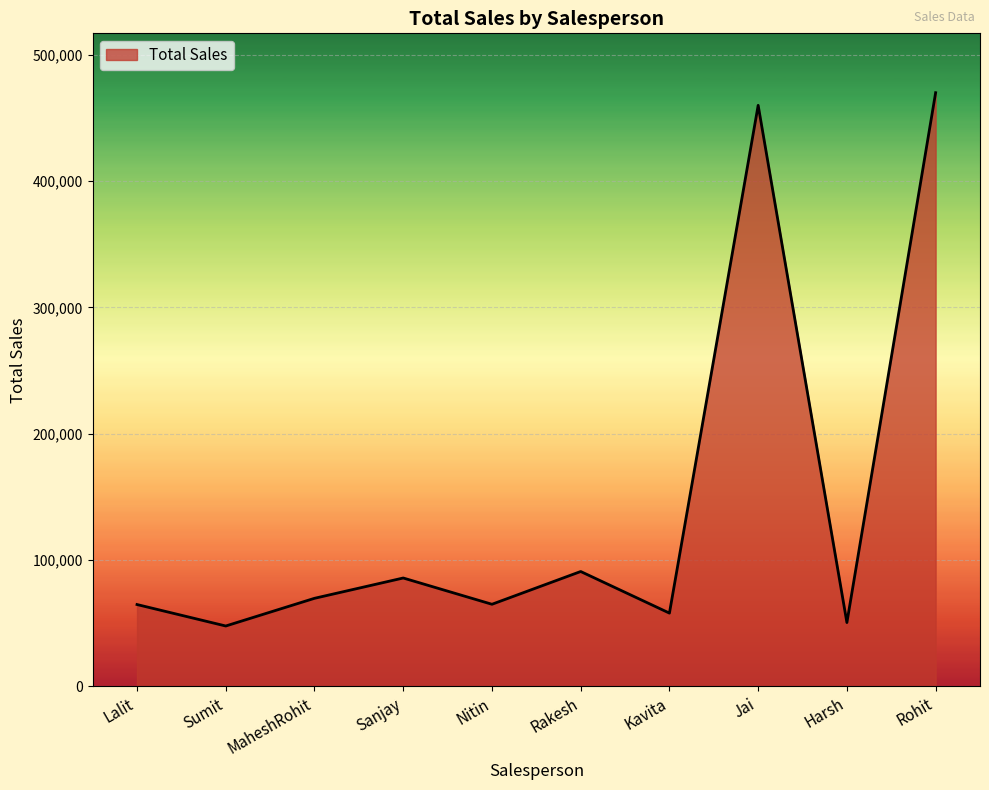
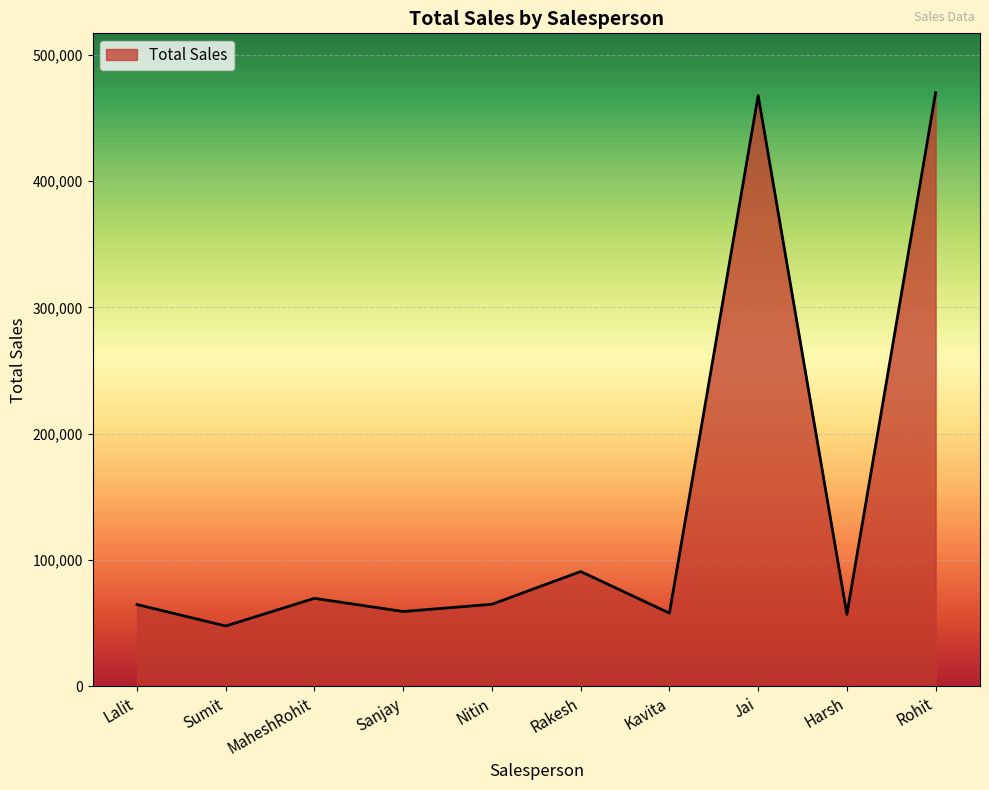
Sanjay: 86,000 -> 59,000
Jai: 460,000 -> 468,000
Harsh: 51,000 -> 57,000
